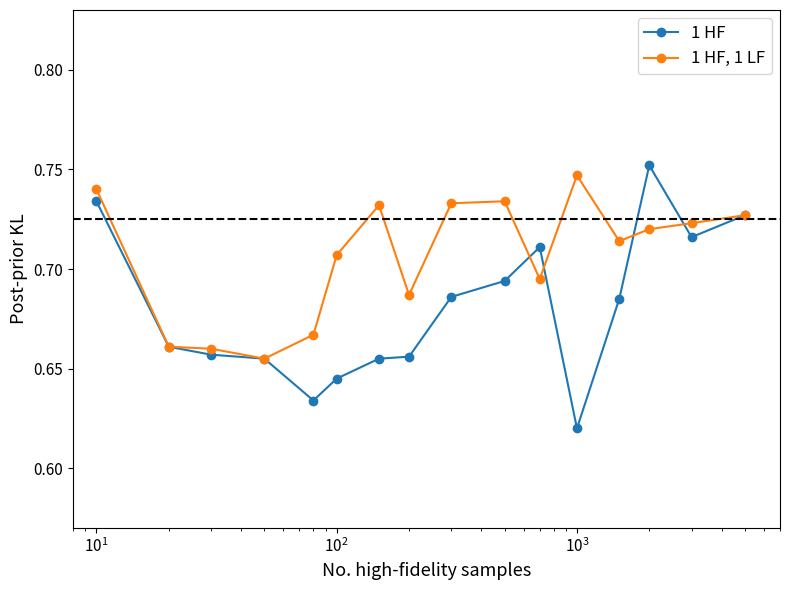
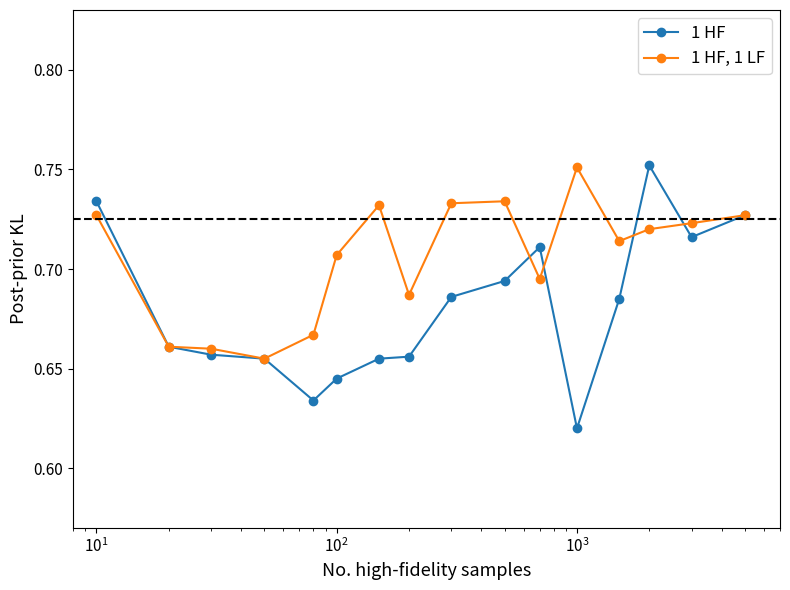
1 HF, 1 LF, 10^1: 0.740 -> 0.727
1 HF, 1 LF, 10^3: 0.747 -> 0.751
